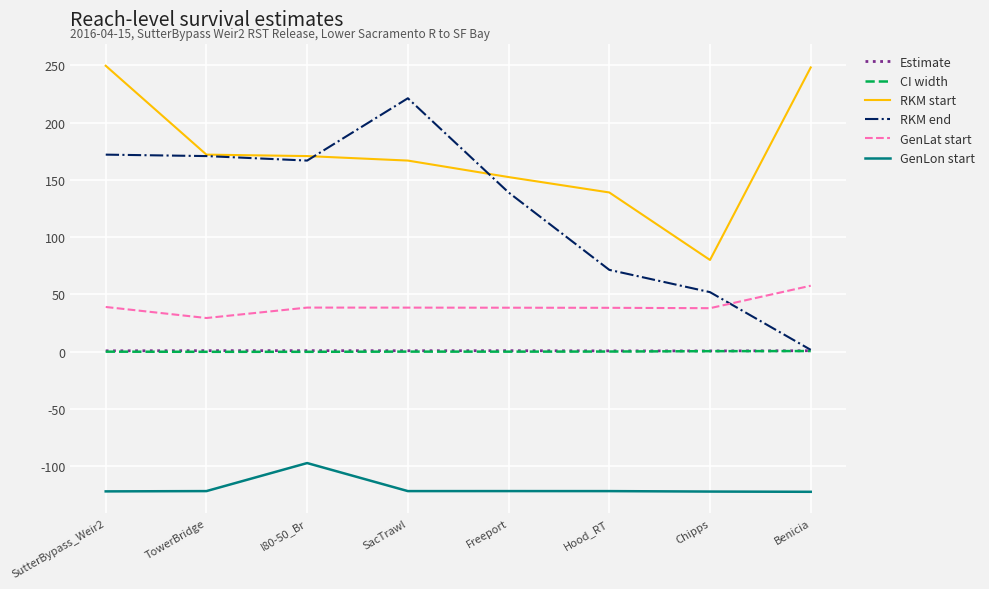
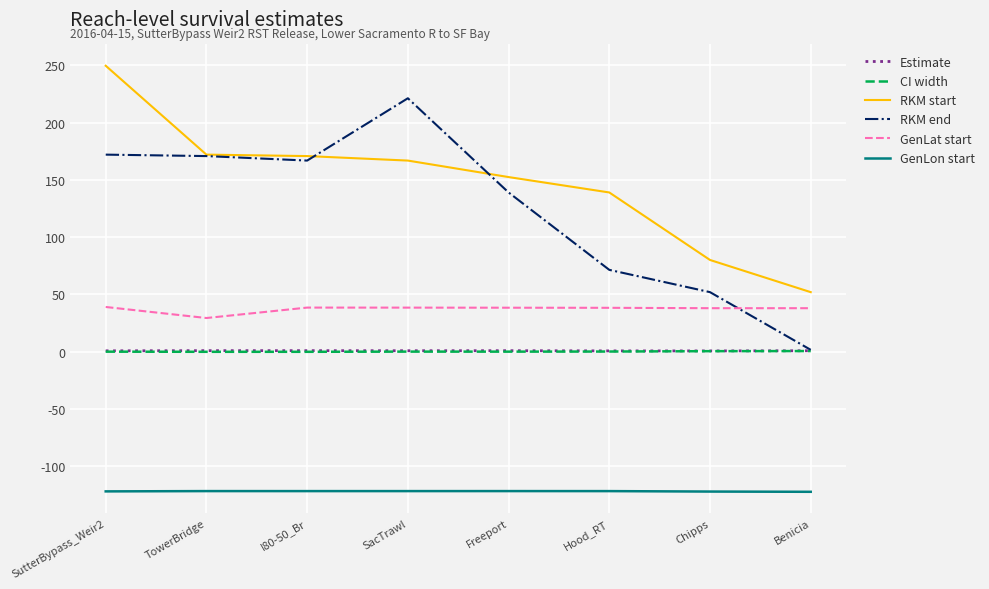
GenLon start, I80-50_Br: -97 -> -122
RKM start, Benicia: 248 -> 52
GenLat start, Benicia: 58 -> 38
